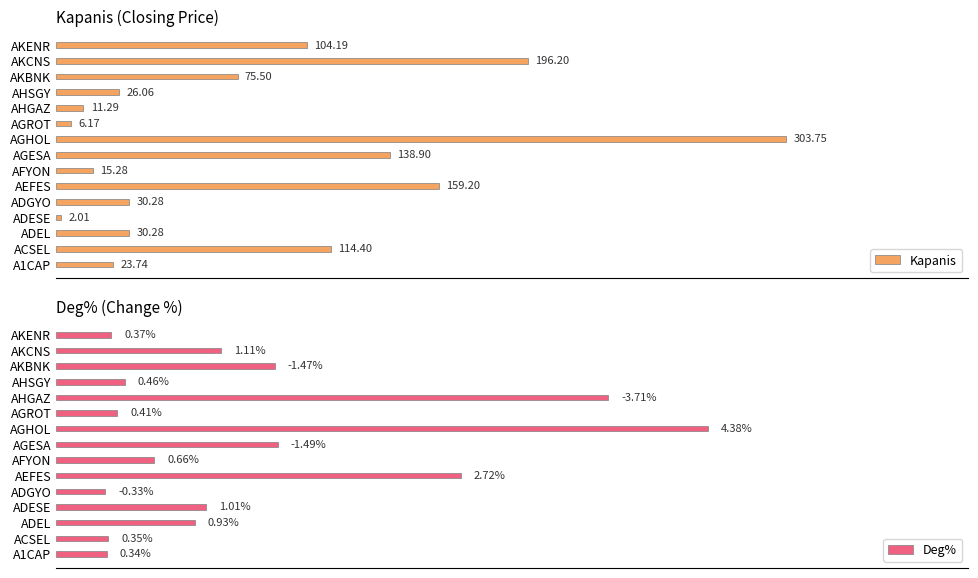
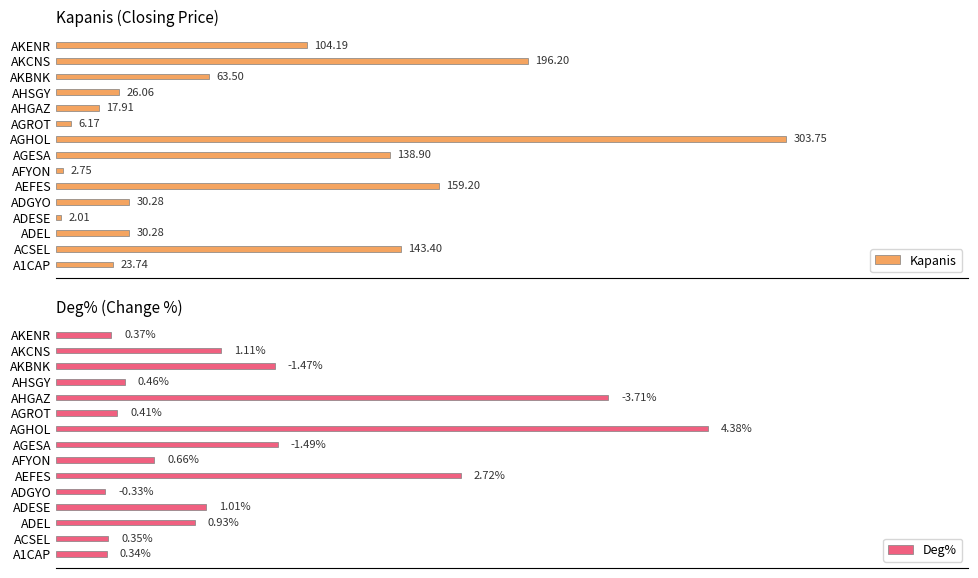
Kapanis (Closing Price), AKBNK: 75.50 -> 63.50
Kapanis (Closing Price), AHGAZ: 11.29 -> 17.91
Kapanis (Closing Price), AFYON: 15.28 -> 2.75
Kapanis (Closing Price), ACSEL: 114.40 -> 143.40
